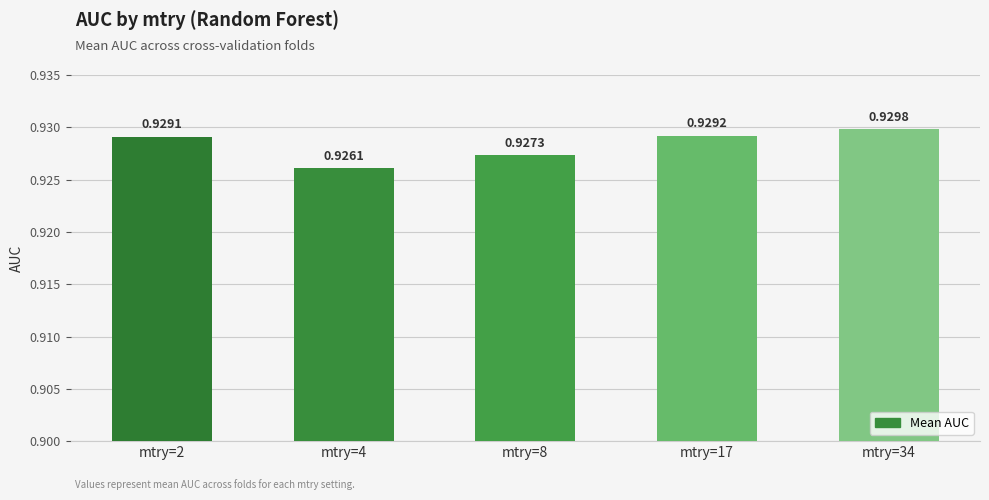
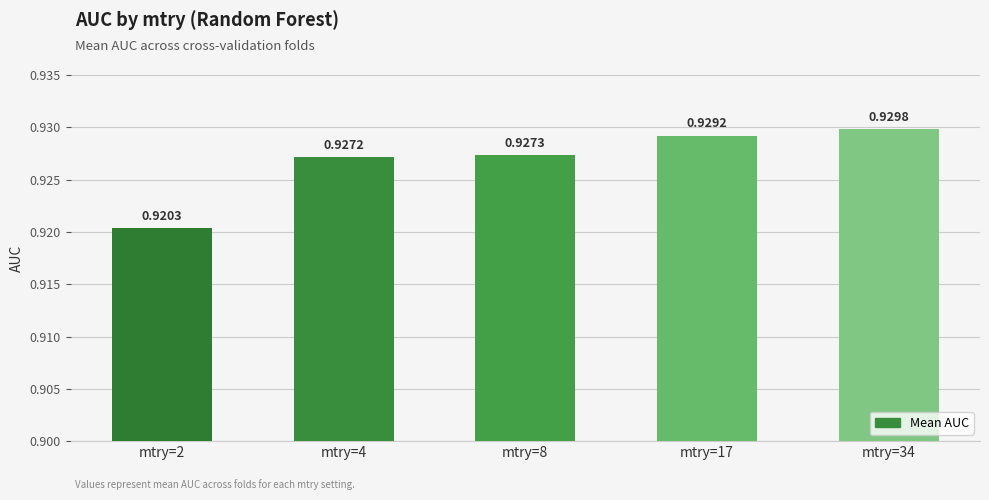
mtry=2: 0.9291 -> 0.9203
mtry=4: 0.9261 -> 0.9272
